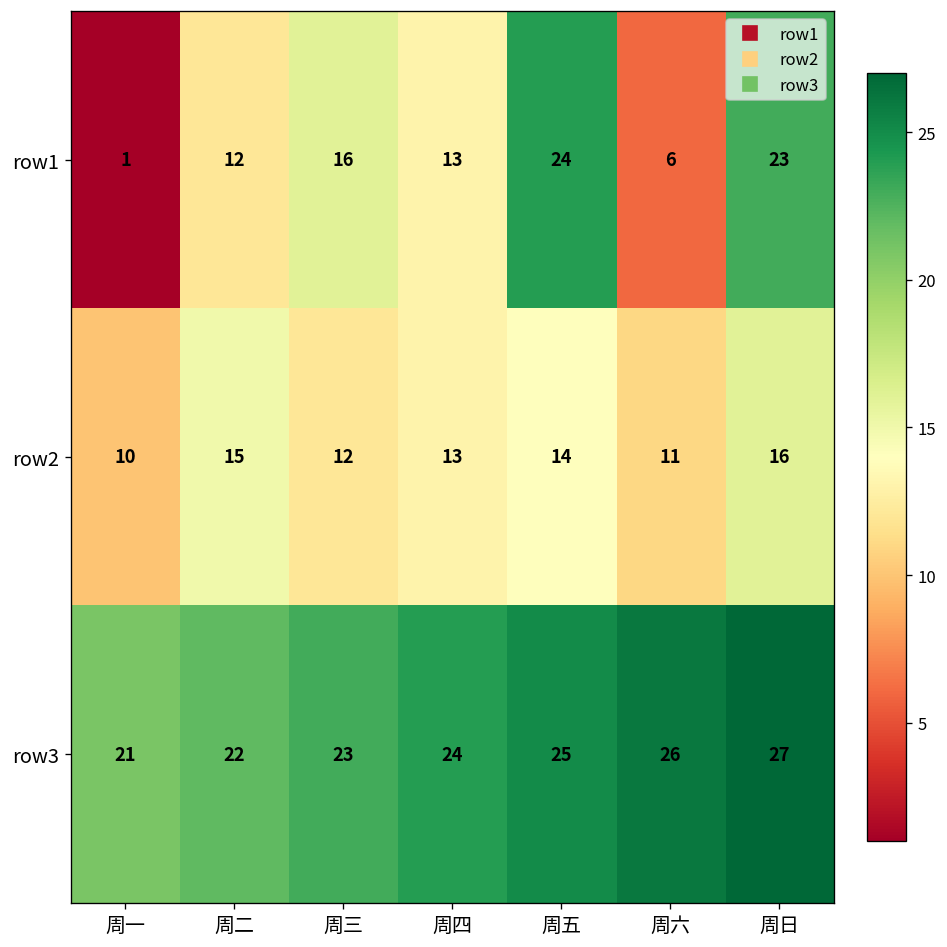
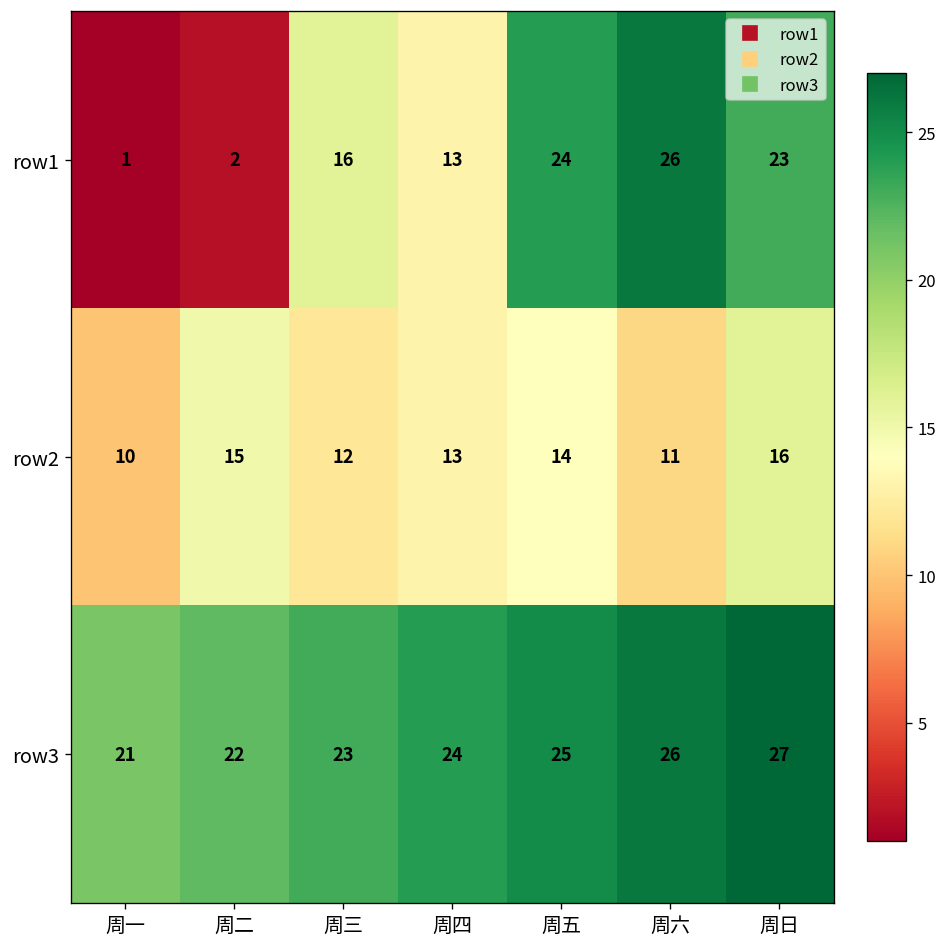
row1, 周二: 12 -> 2
row1, 周六: 6 -> 26
